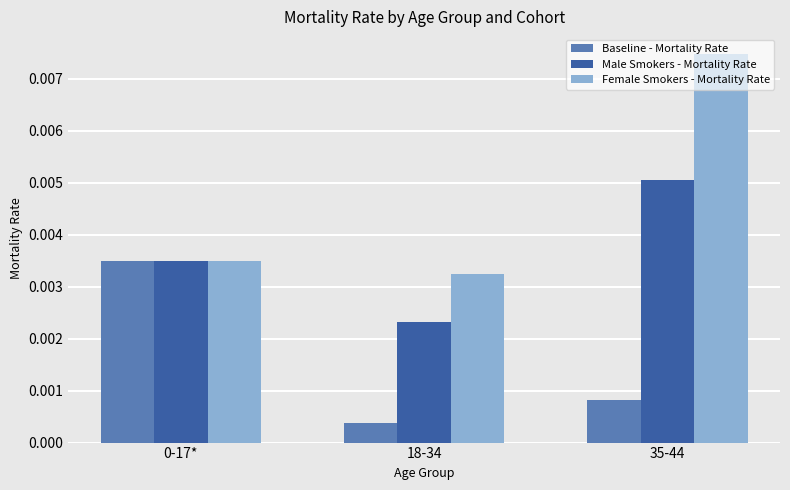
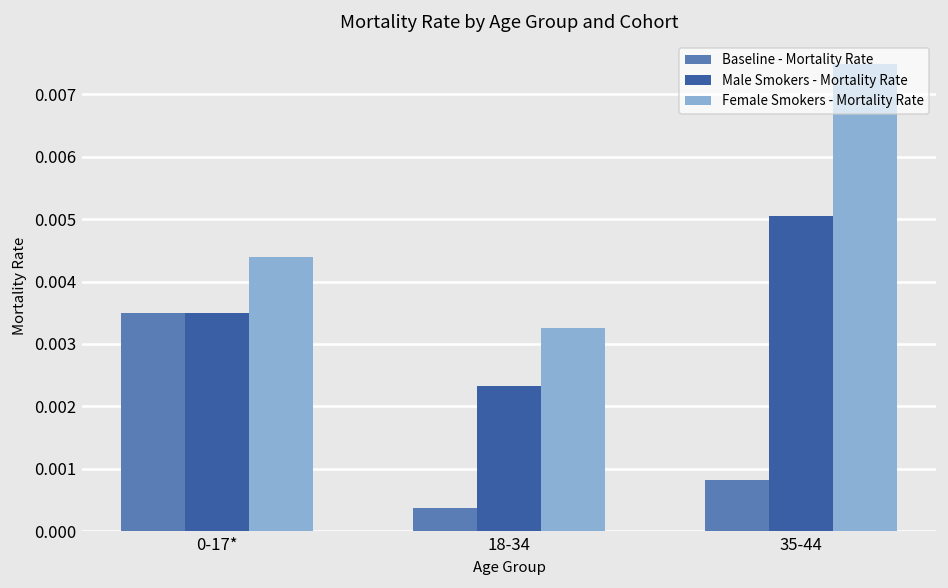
Female Smokers - Mortality Rate, 0-17*: 0.0035 -> 0.0044
